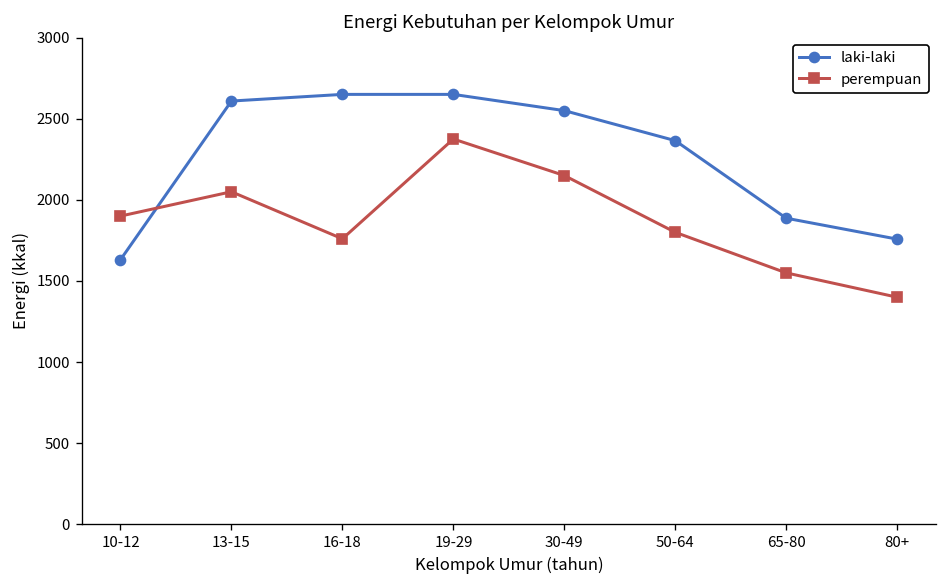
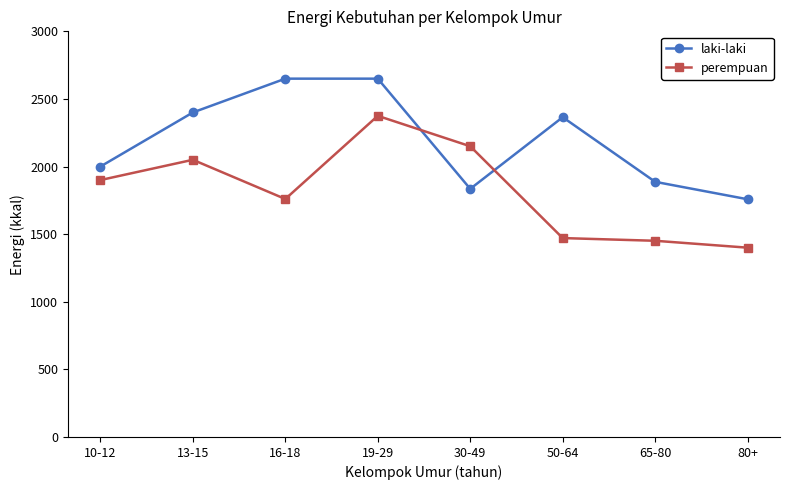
laki-laki, 10-12: 1630 -> 2000
laki-laki, 13-15: 2610 -> 2400
laki-laki, 30-49: 2550 -> 1840
perempuan, 50-64: 1800 -> 1470
perempuan, 65-80: 1550 -> 1450
